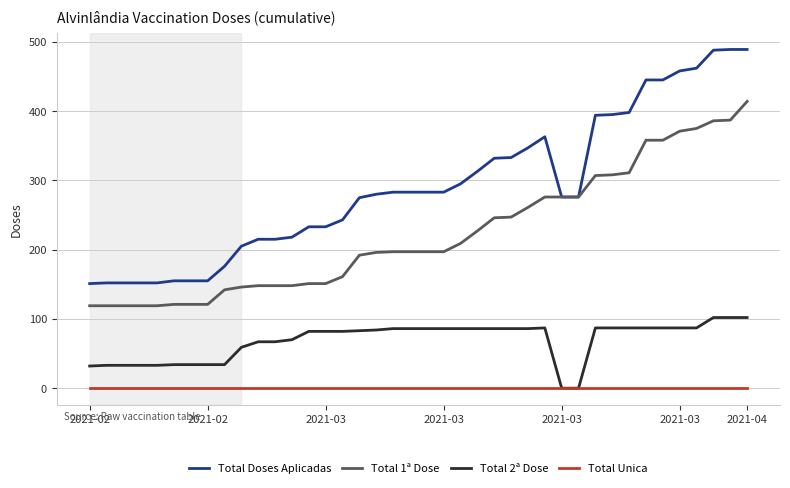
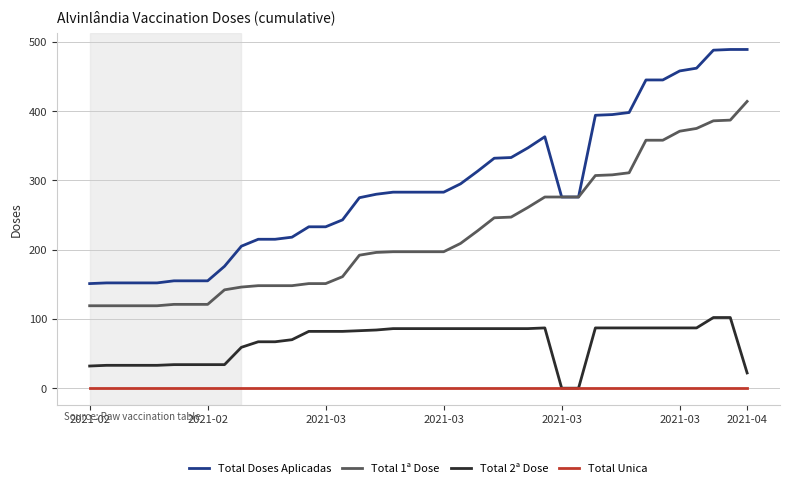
Total 2ª Dose, 2021-04: 100 -> 20
